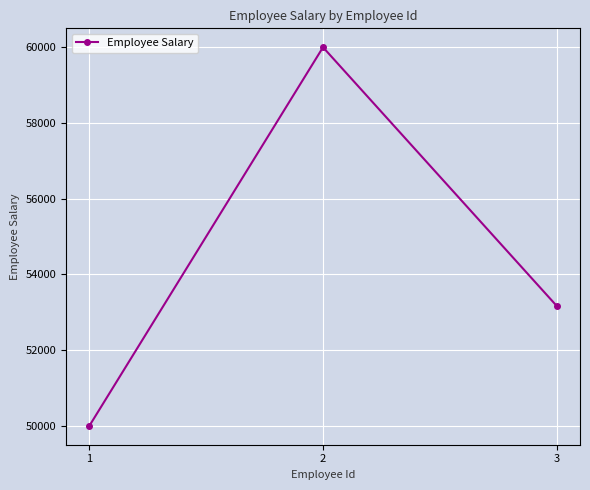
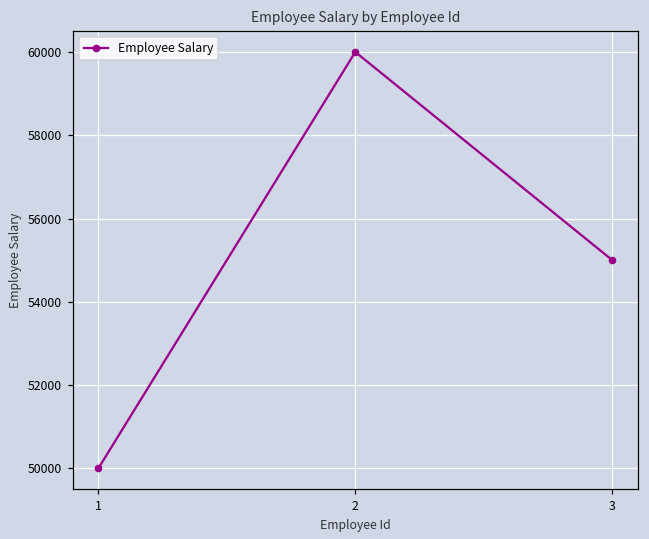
3: 53200 -> 55000
